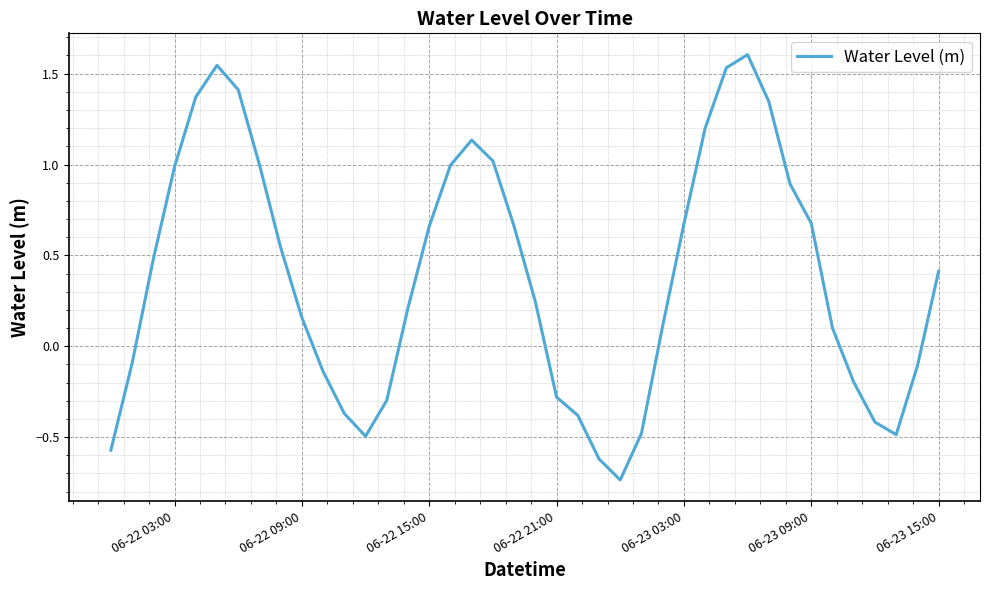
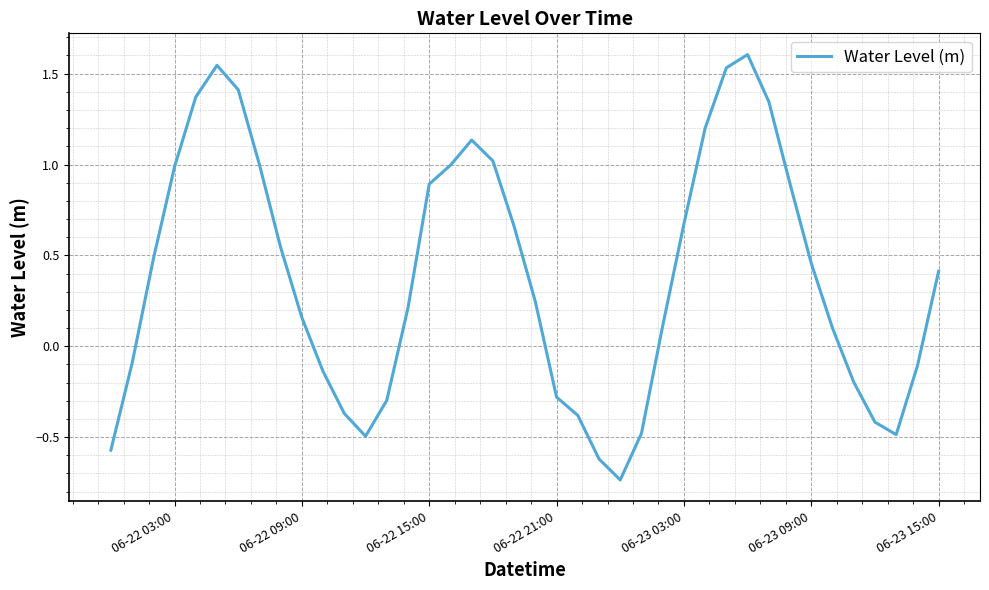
06-22 15:00: 0.66 -> 0.89
06-23 09:00: 0.68 -> 0.46
